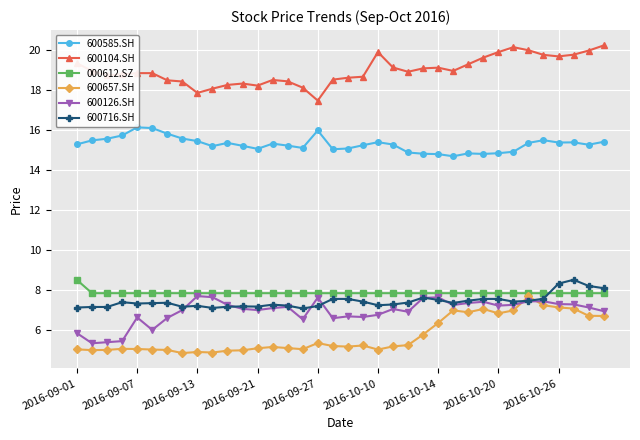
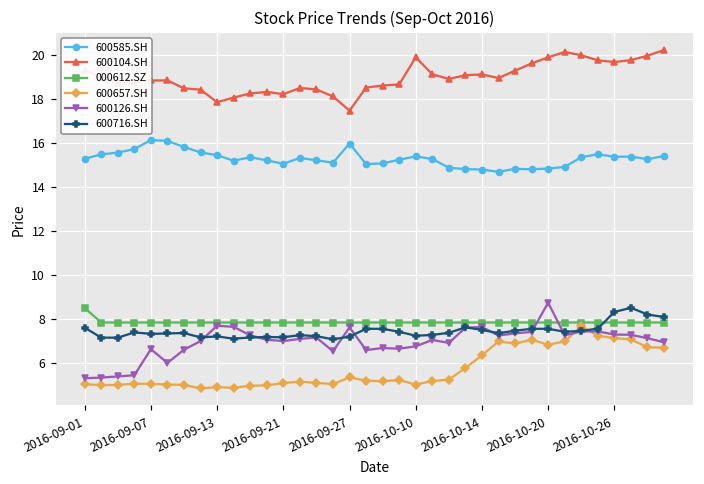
600126.SH, 2016-09-01: 5.8 -> 5.3
600716.SH, 2016-09-01: 7.1 -> 7.6
600126.SH, 2016-10-20: 7.2 -> 8.7
